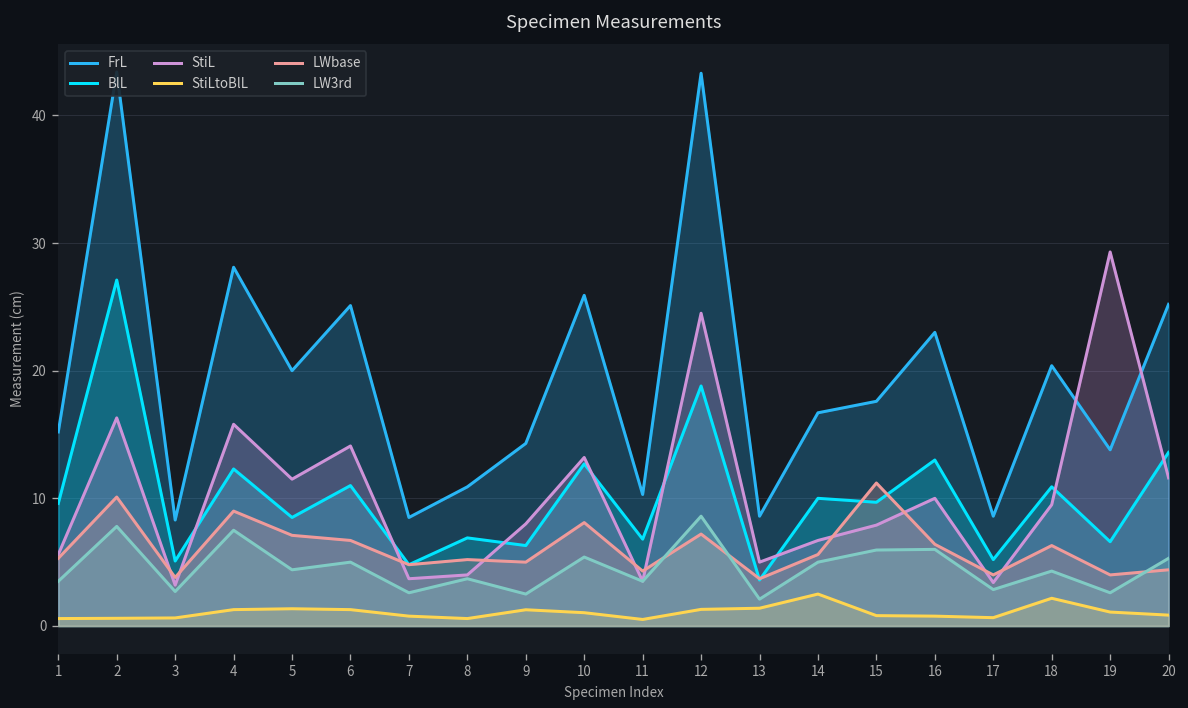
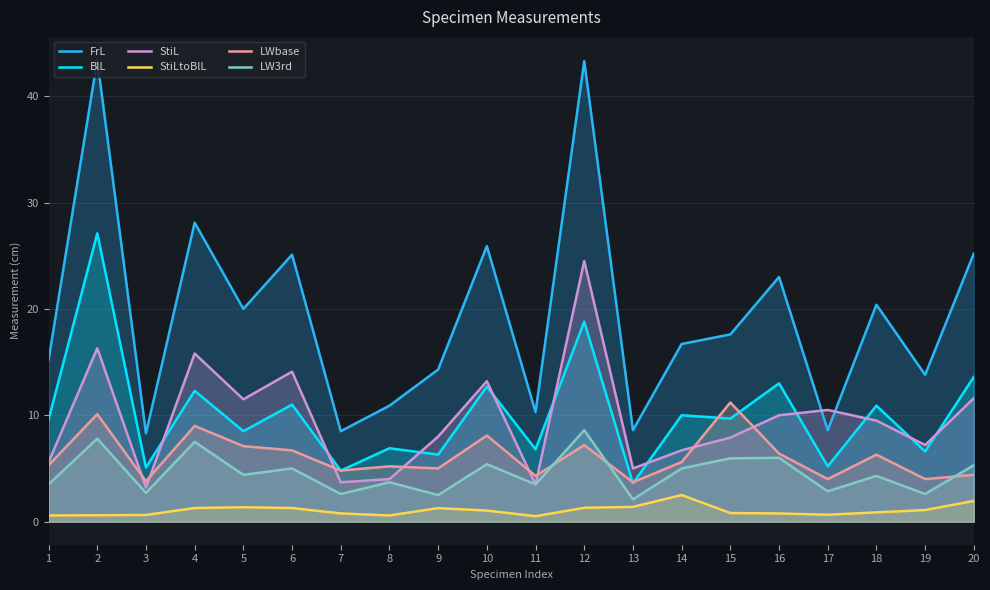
StiL, 17: 3.4 -> 10.5
StiLtoBlL, 18: 2.2 -> 0.9
StiL, 19: 29.3 -> 7.2
StiLtoBlL, 20: 0.9 -> 2.0
